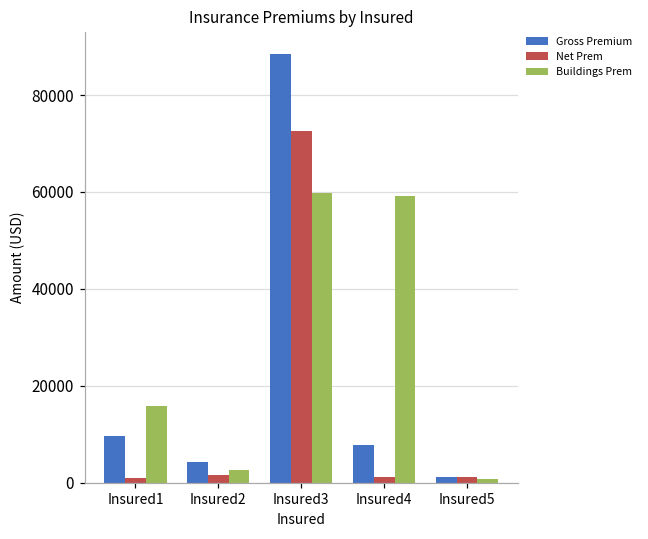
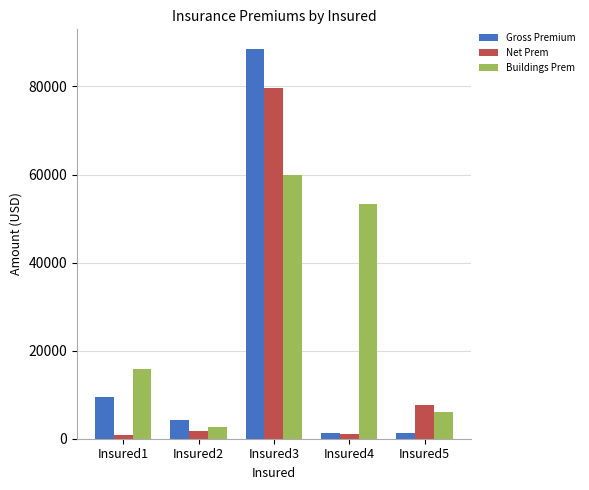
Net Prem, Insured3: 73000 -> 80000
Gross Premium, Insured4: 8000 -> 1000
Buildings Prem, Insured4: 59000 -> 53000
Net Prem, Insured5: 1000 -> 8000
Buildings Prem, Insured5: 1000 -> 6000
